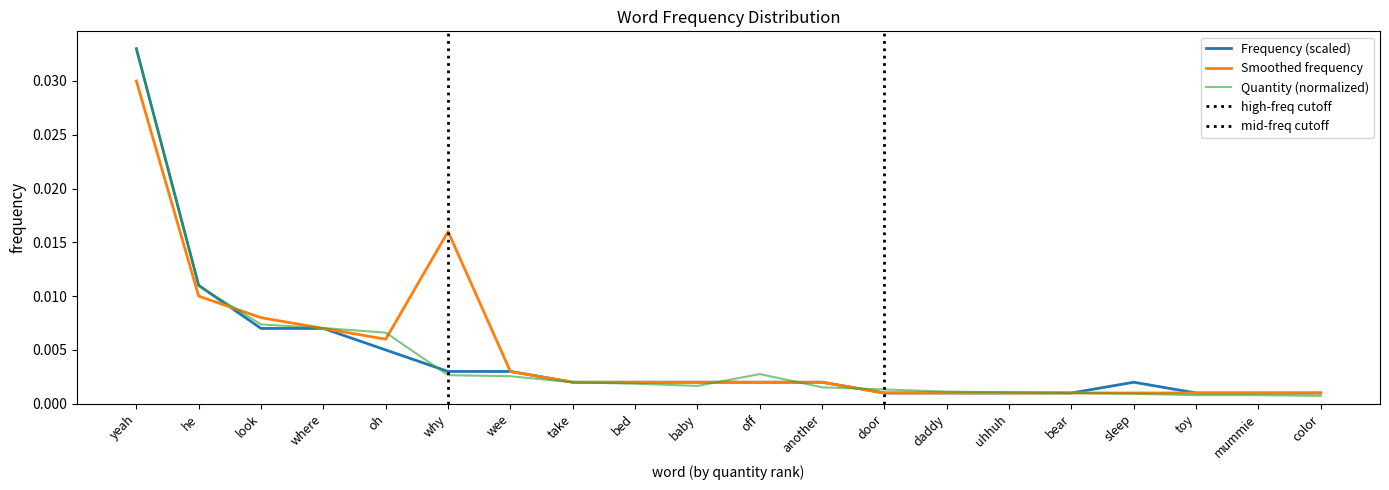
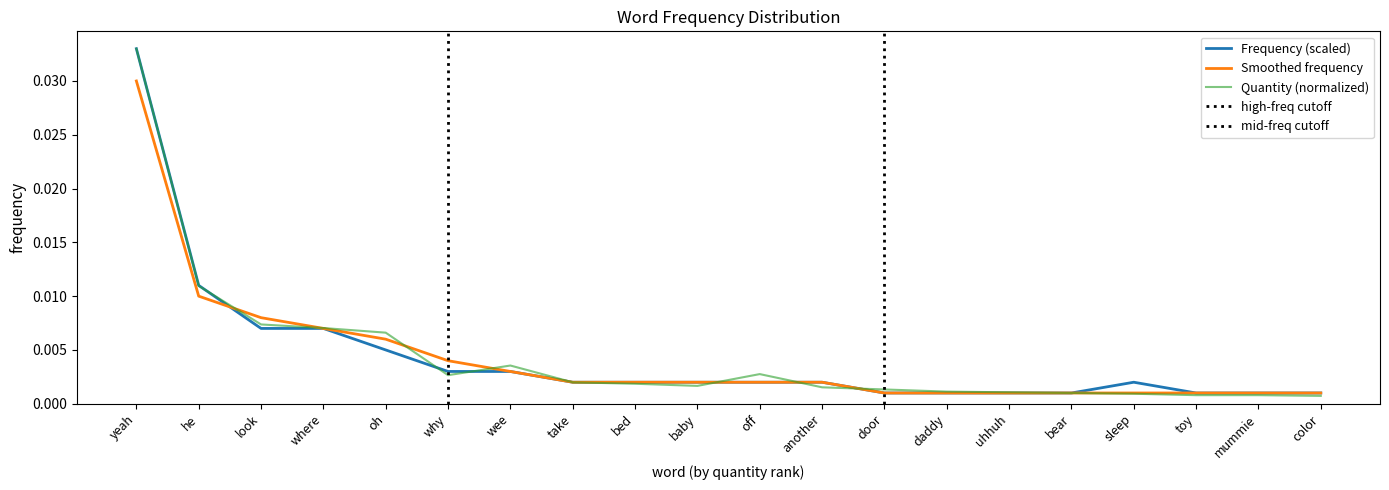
Smoothed frequency, why: 0.016 -> 0.004
Quantity (normalized), wee: 0.0026 -> 0.0036
